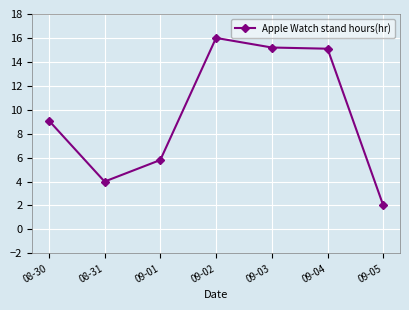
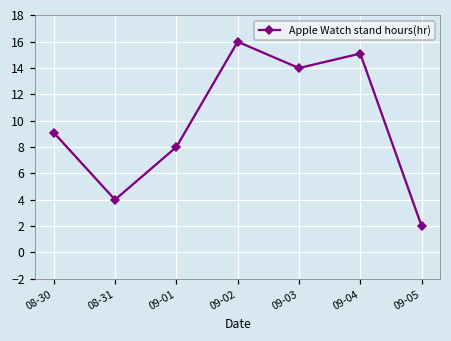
09-01: 5.8 -> 8.0
09-03: 15.2 -> 14.0
